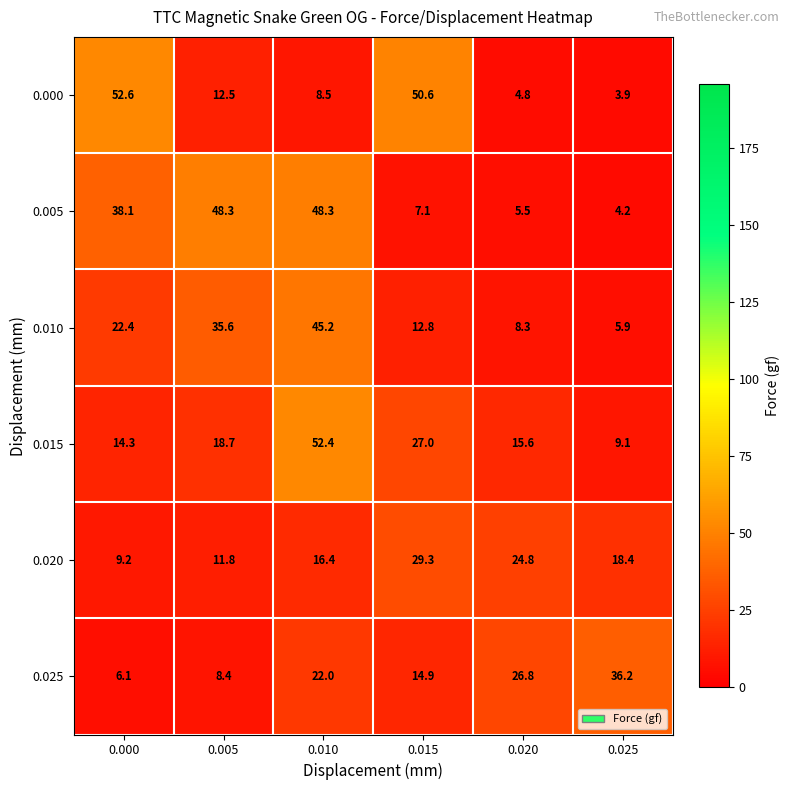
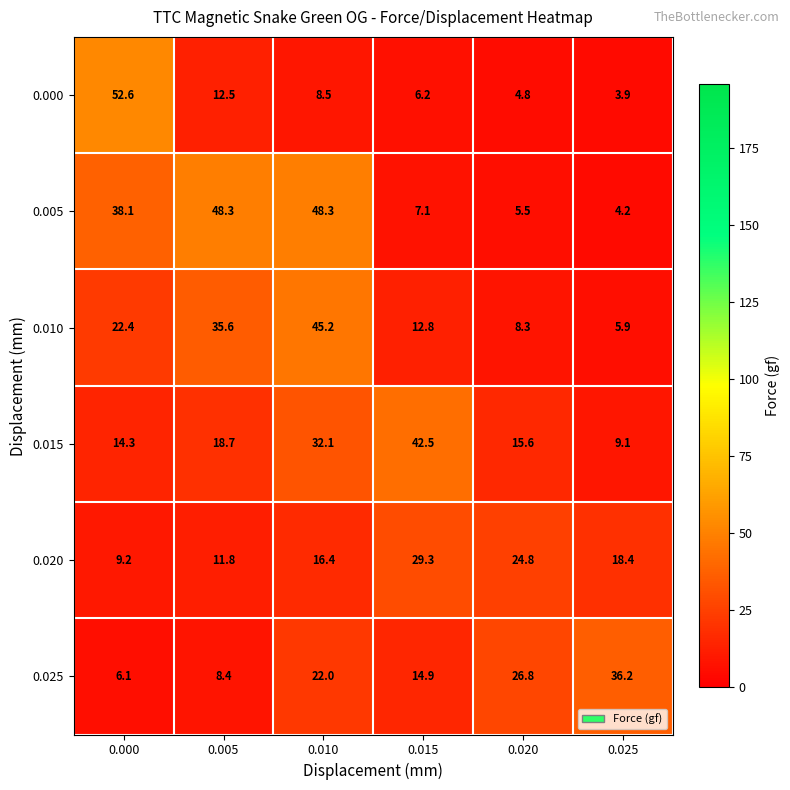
0.000, 0.015: 50.6 -> 6.2
0.015, 0.010: 52.4 -> 32.1
0.015, 0.015: 27.0 -> 42.5
